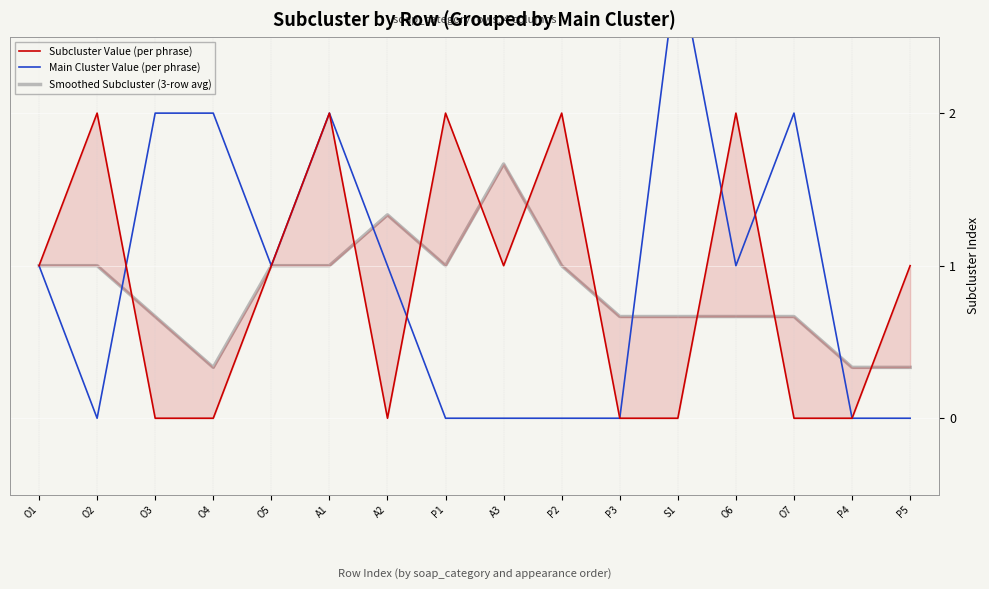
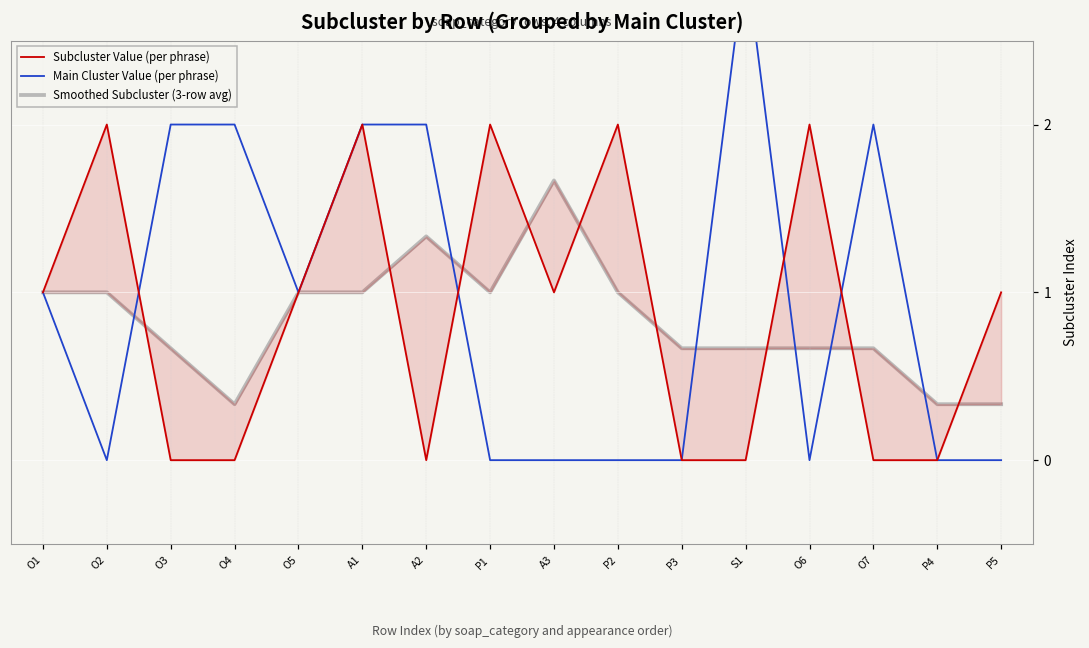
Main Cluster Value (per phrase), A2: 1 -> 2
Main Cluster Value (per phrase), O6: 1 -> 0
